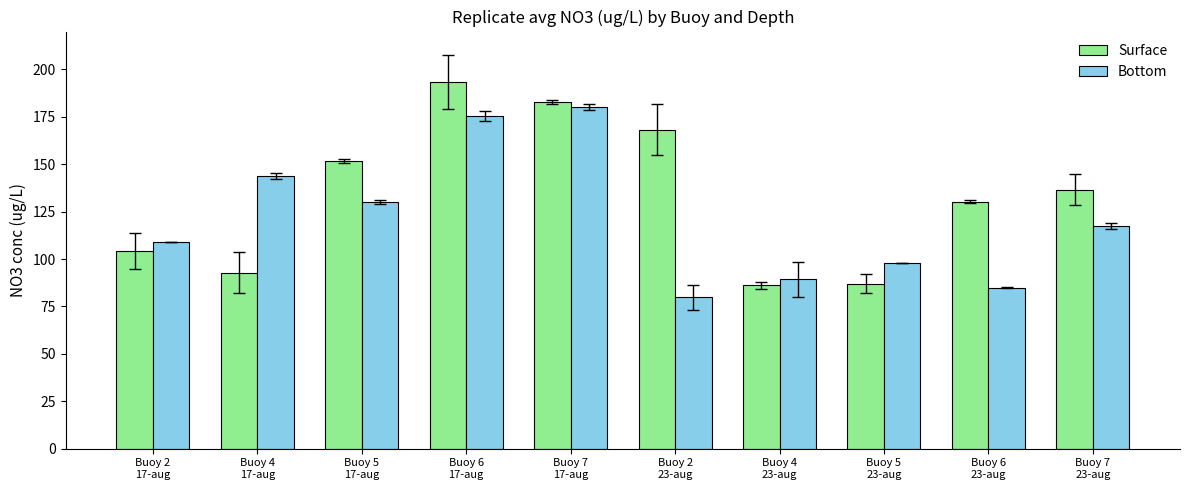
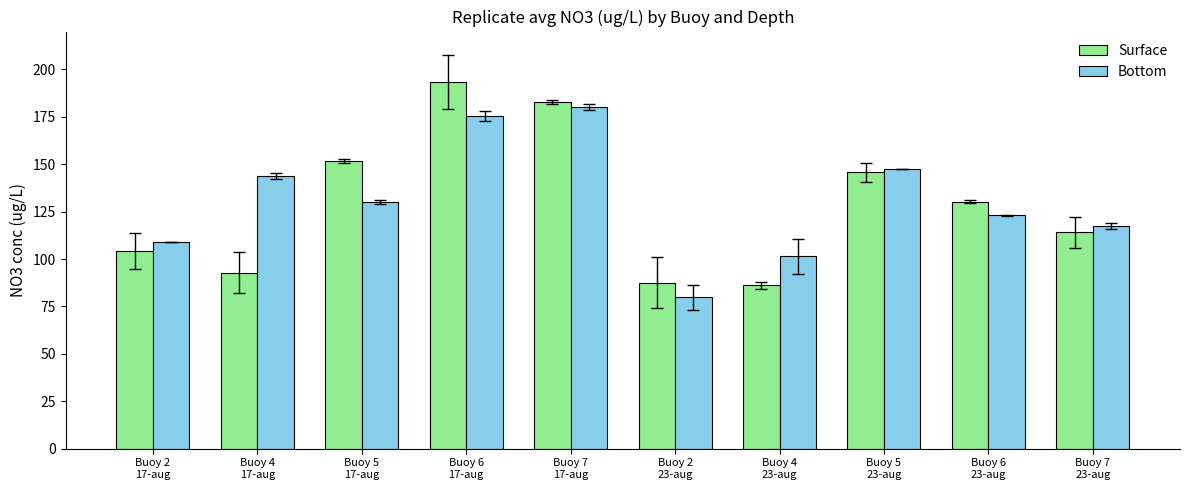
Surface, Buoy 2 23-aug: 168 -> 88
Bottom, Buoy 4 23-aug: 89 -> 101
Surface, Buoy 5 23-aug: 87 -> 146
Bottom, Buoy 5 23-aug: 98 -> 147
Bottom, Buoy 6 23-aug: 85 -> 123
Surface, Buoy 7 23-aug: 137 -> 114
